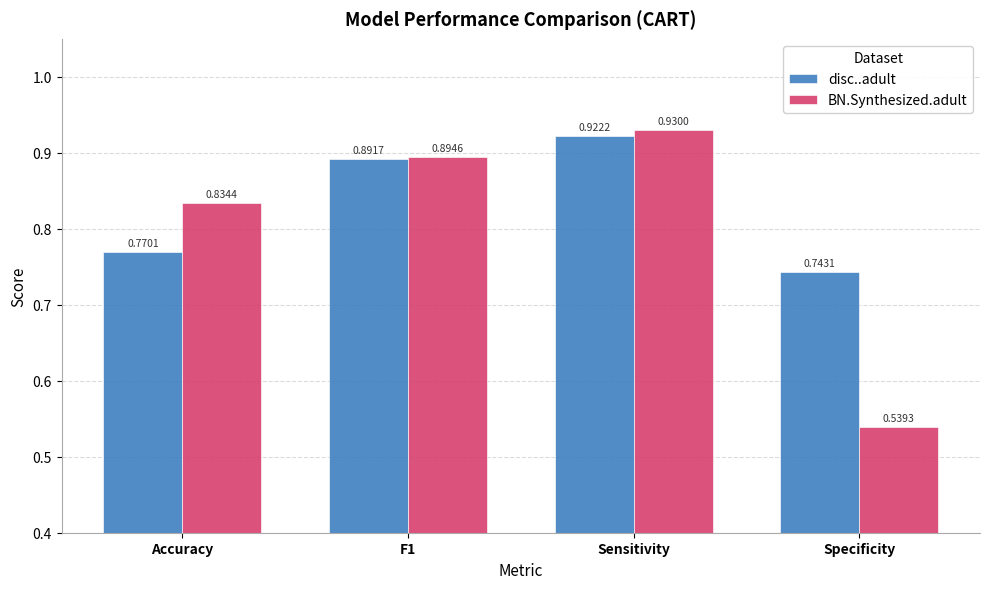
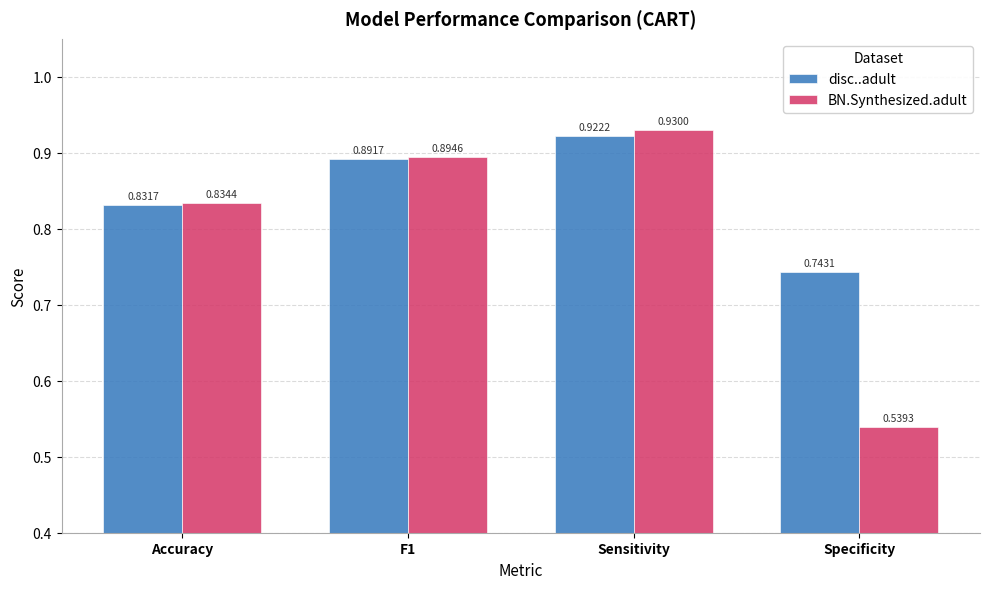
disc..adult, Accuracy: 0.7701 -> 0.8317
